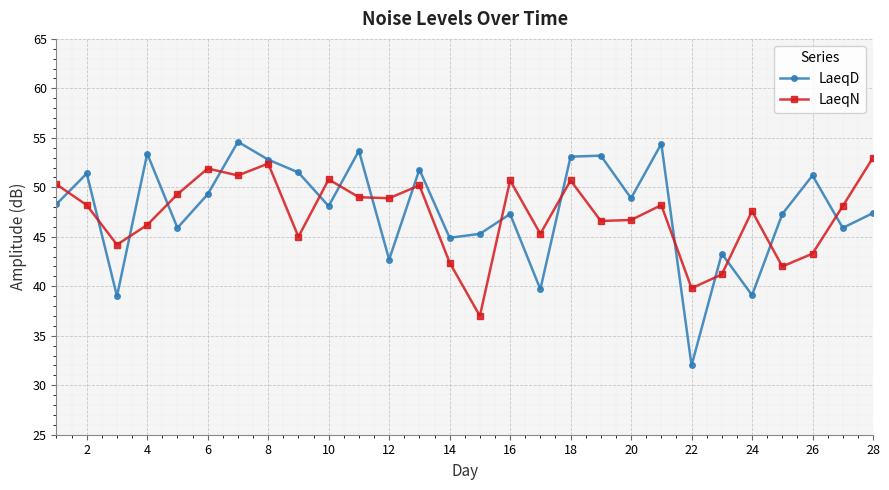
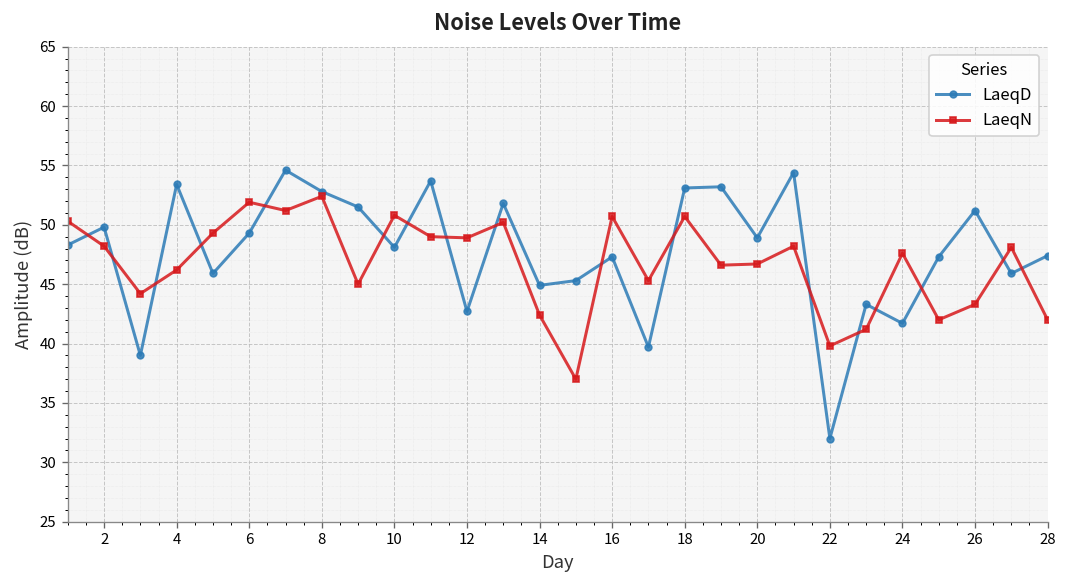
LaeqD, 2: 51 -> 50
LaeqD, 24: 39 -> 42
LaeqN, 28: 53 -> 42
